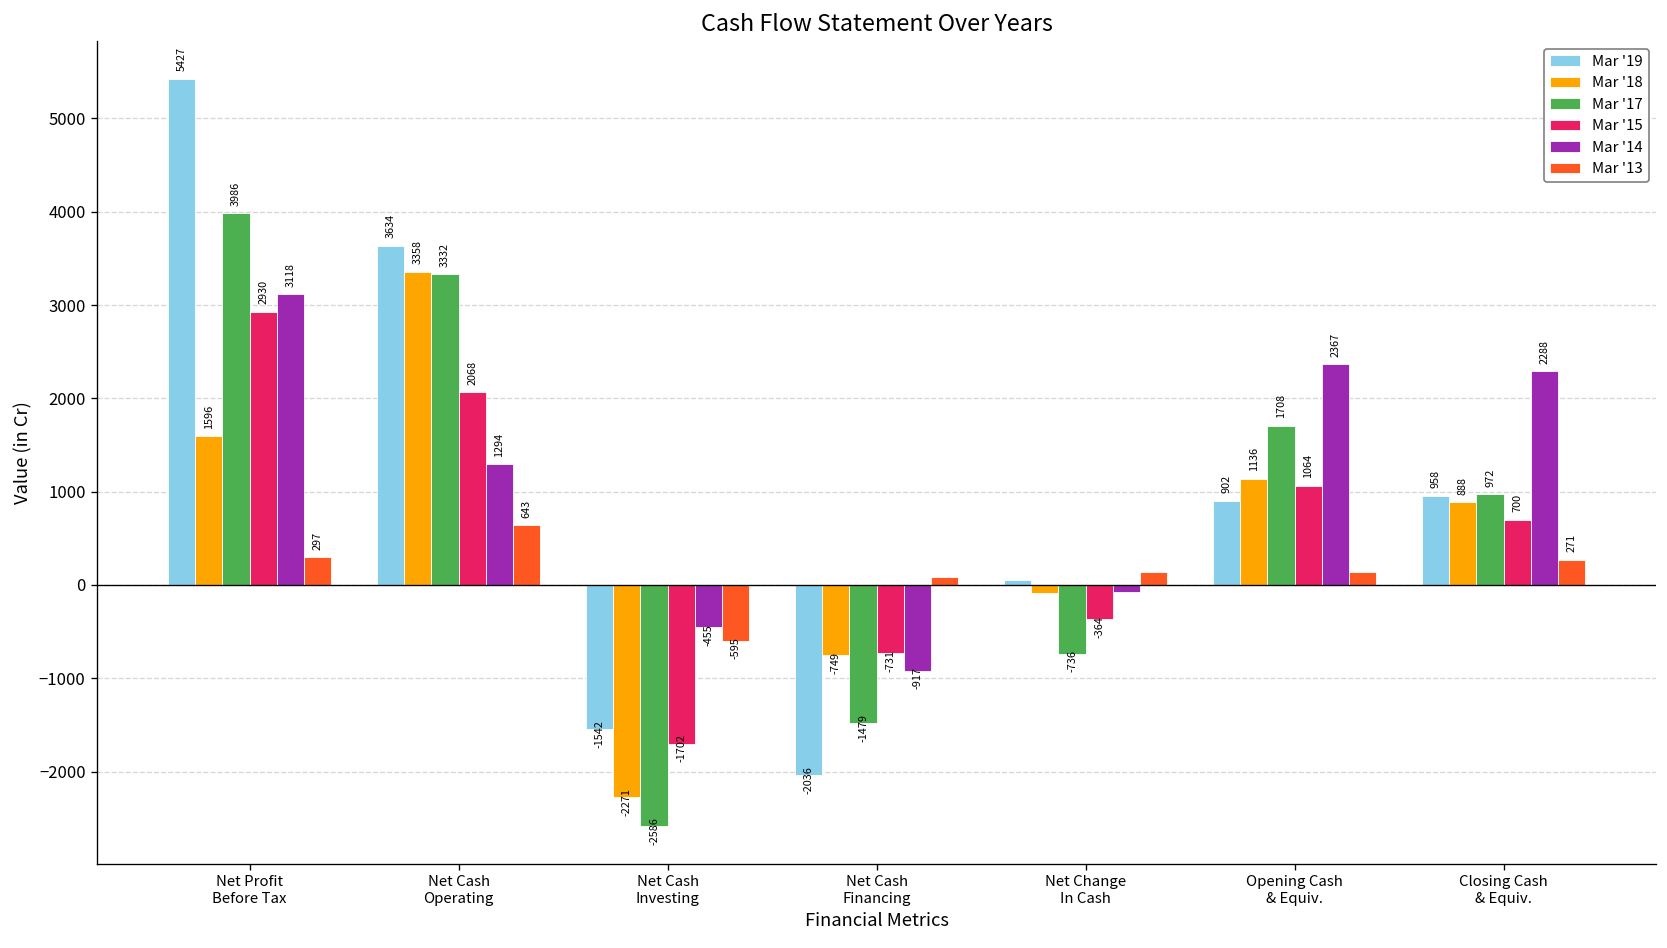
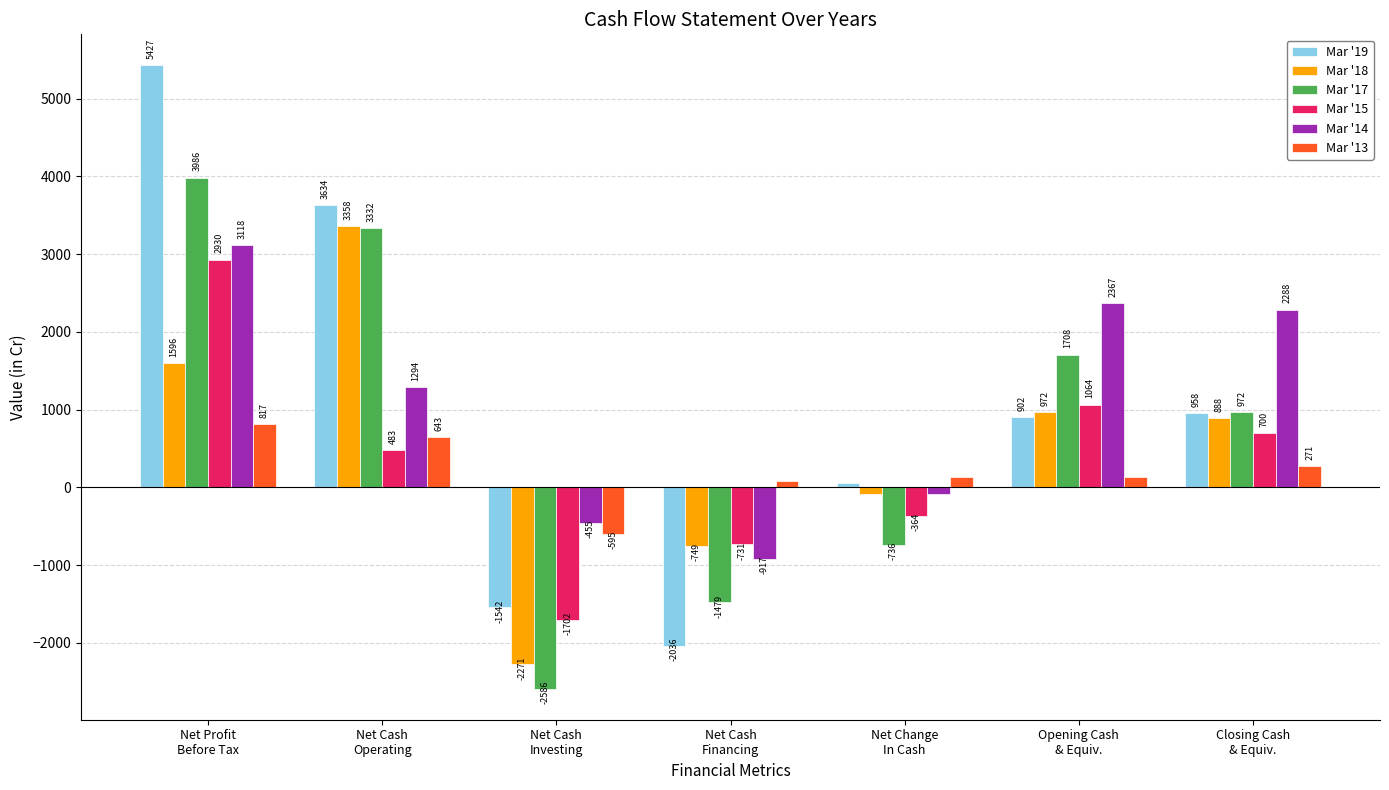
Mar '13, Net Profit Before Tax: 297 -> 817
Mar '15, Net Cash Operating: 2068 -> 483
Mar '18, Opening Cash & Equiv.: 1136 -> 972
